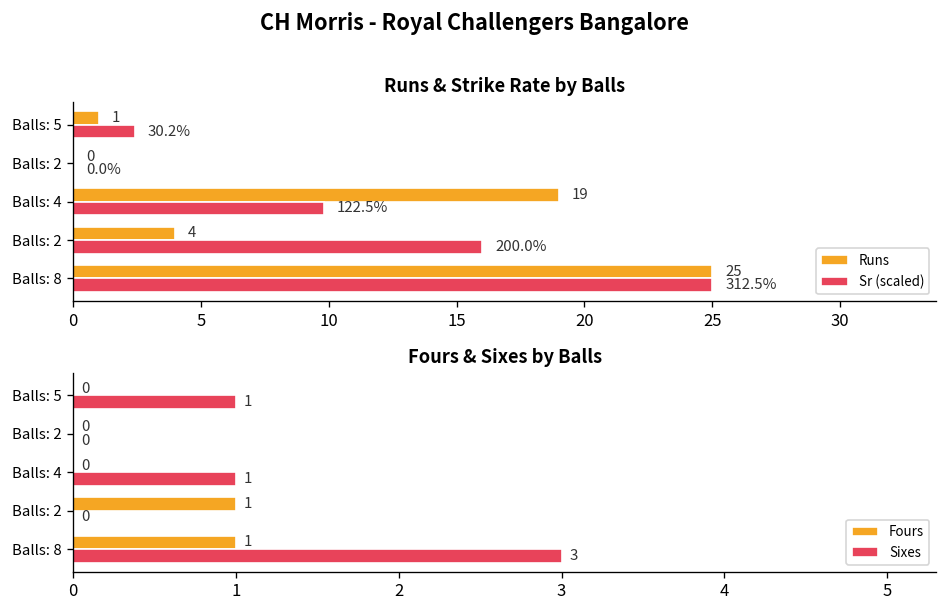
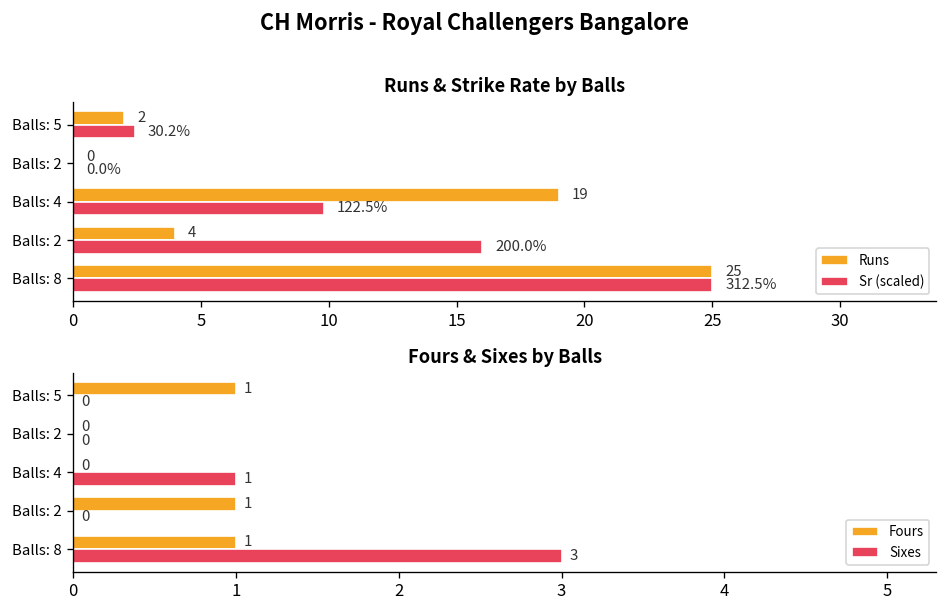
Runs & Strike Rate by Balls, Runs, Balls: 5: 1 -> 2
Fours & Sixes by Balls, Fours, Balls: 5: 0 -> 1
Fours & Sixes by Balls, Sixes, Balls: 5: 1 -> 0
